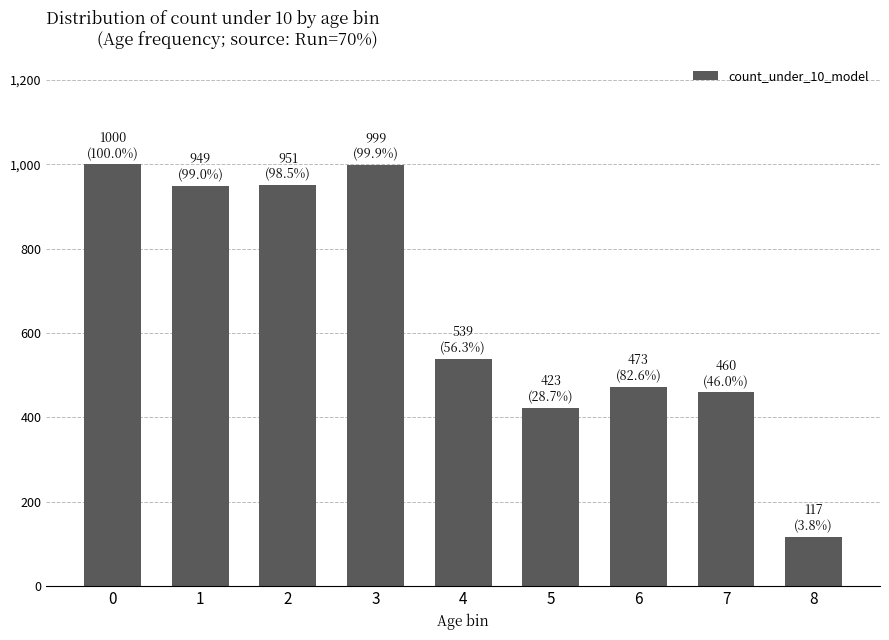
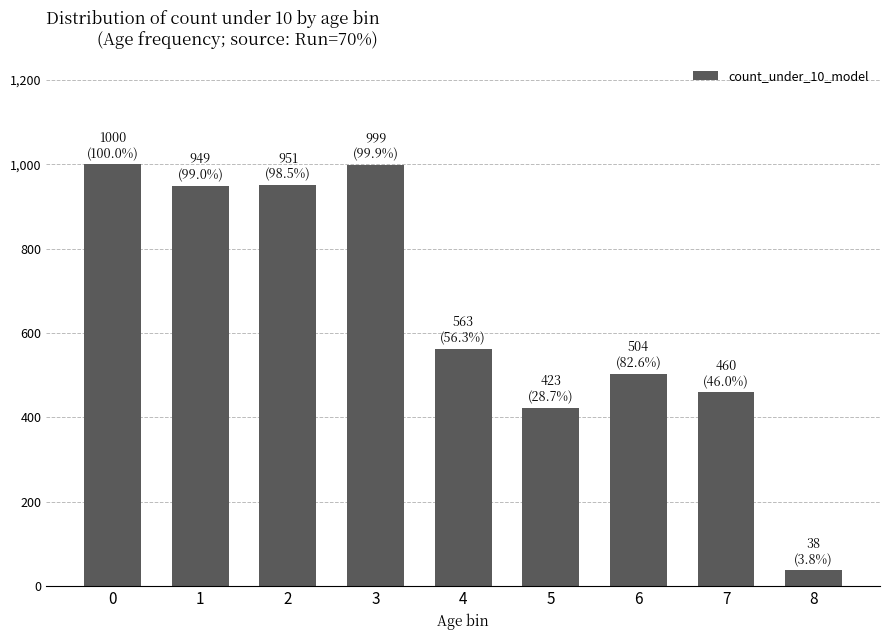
4: 539 -> 563
6: 473 -> 504
8: 117 -> 38
